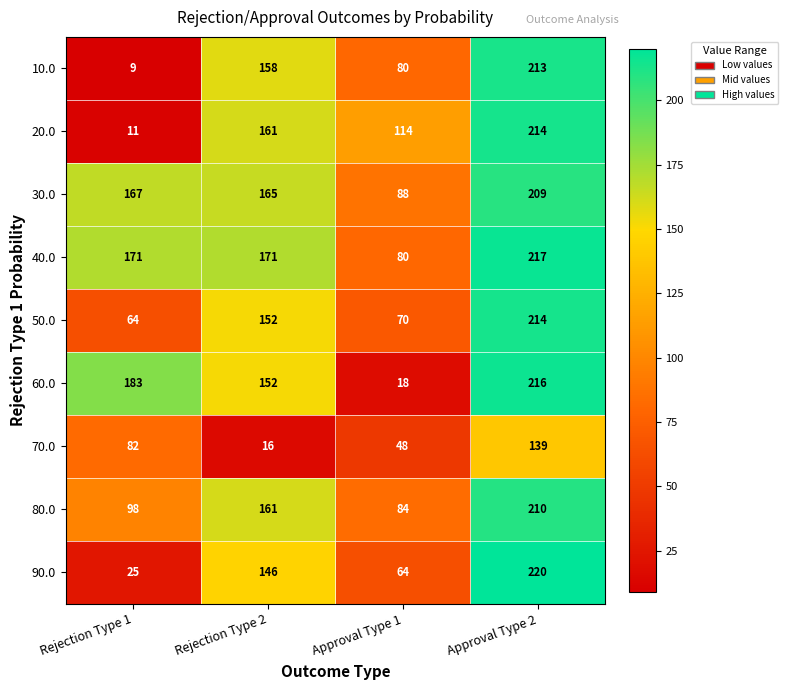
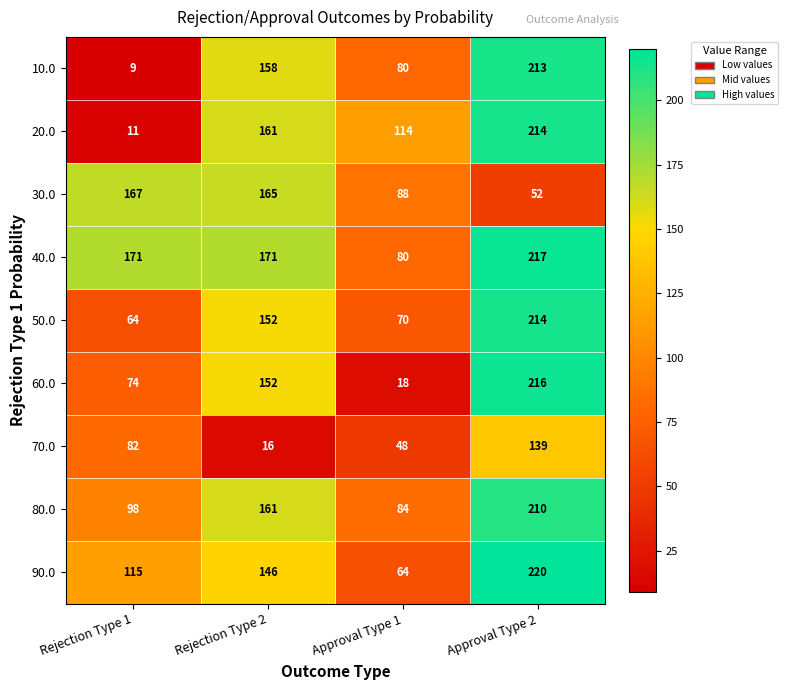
30.0, Approval Type 2: 209 -> 52
60.0, Rejection Type 1: 183 -> 74
90.0, Rejection Type 1: 25 -> 115
